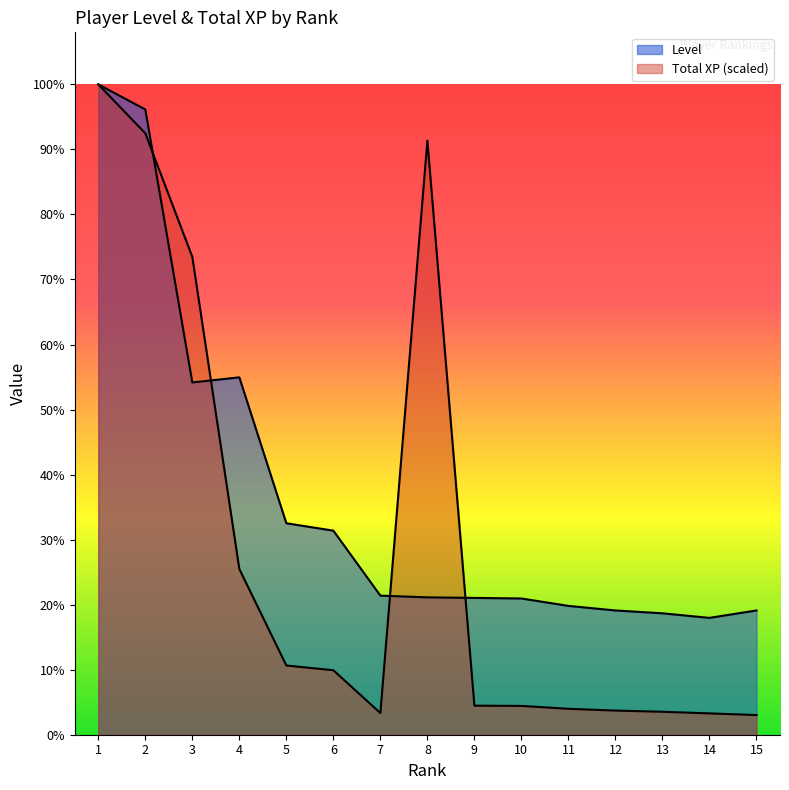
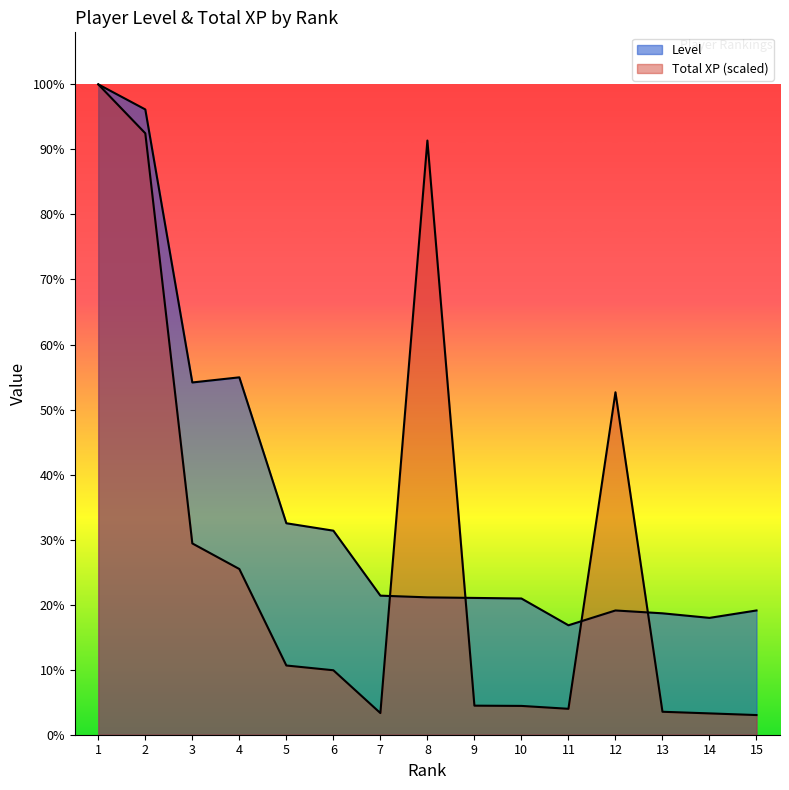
Total XP (scaled), 3: 73% -> 29%
Level, 11: 20% -> 17%
Total XP (scaled), 12: 4% -> 53%
